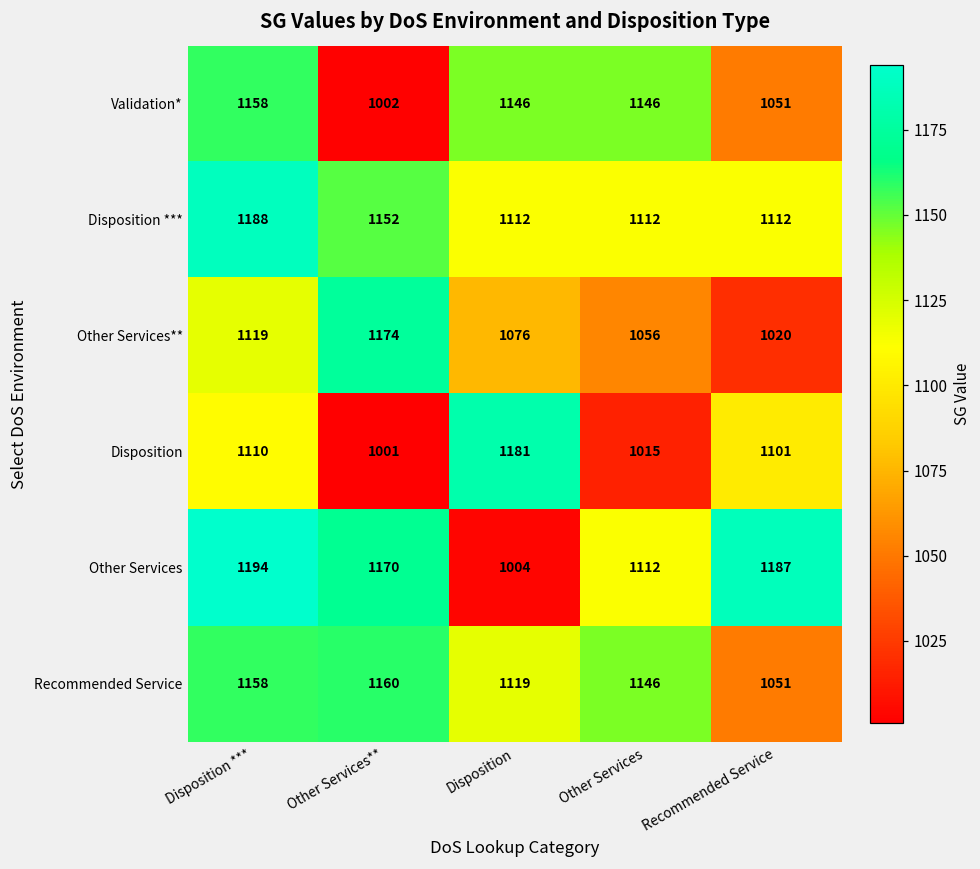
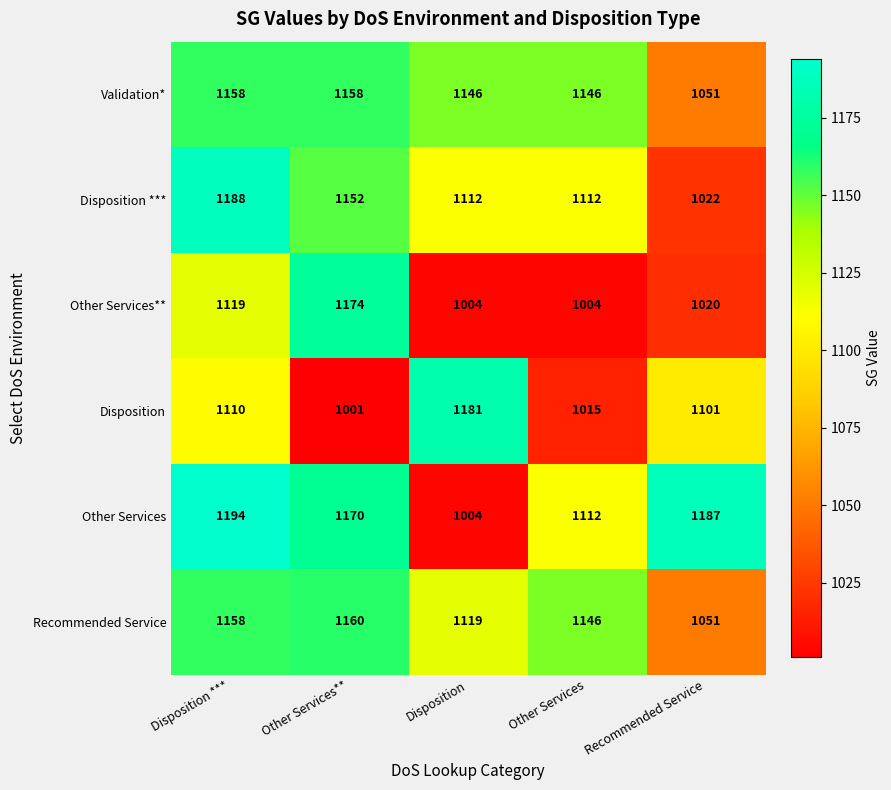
Validation*, Other Services**: 1002 -> 1158
Disposition ***, Recommended Service: 1112 -> 1022
Other Services**, Disposition: 1076 -> 1004
Other Services**, Other Services: 1056 -> 1004
